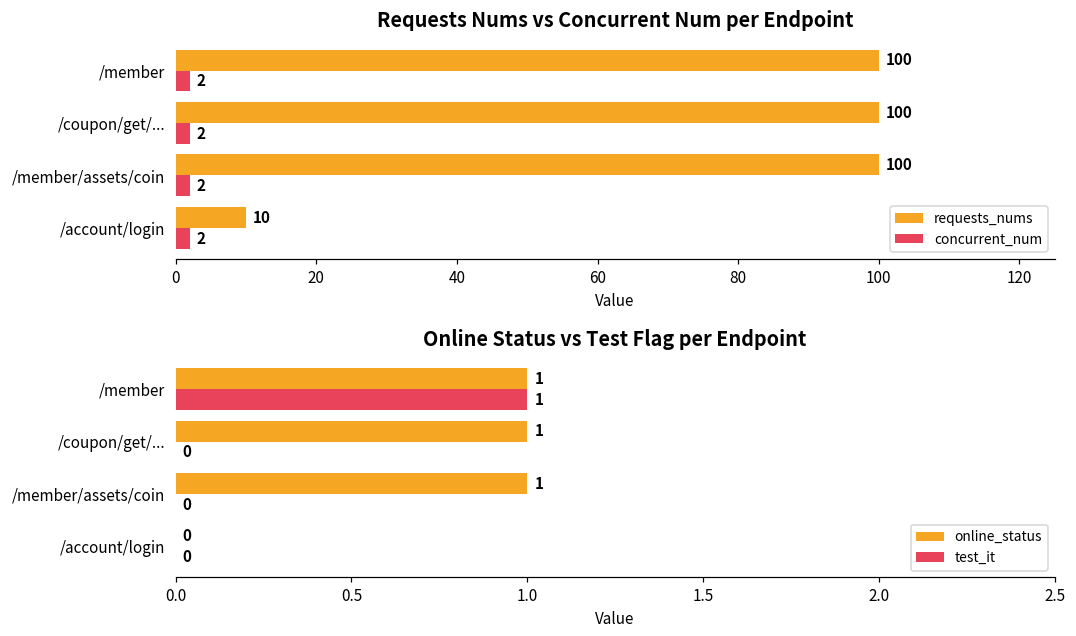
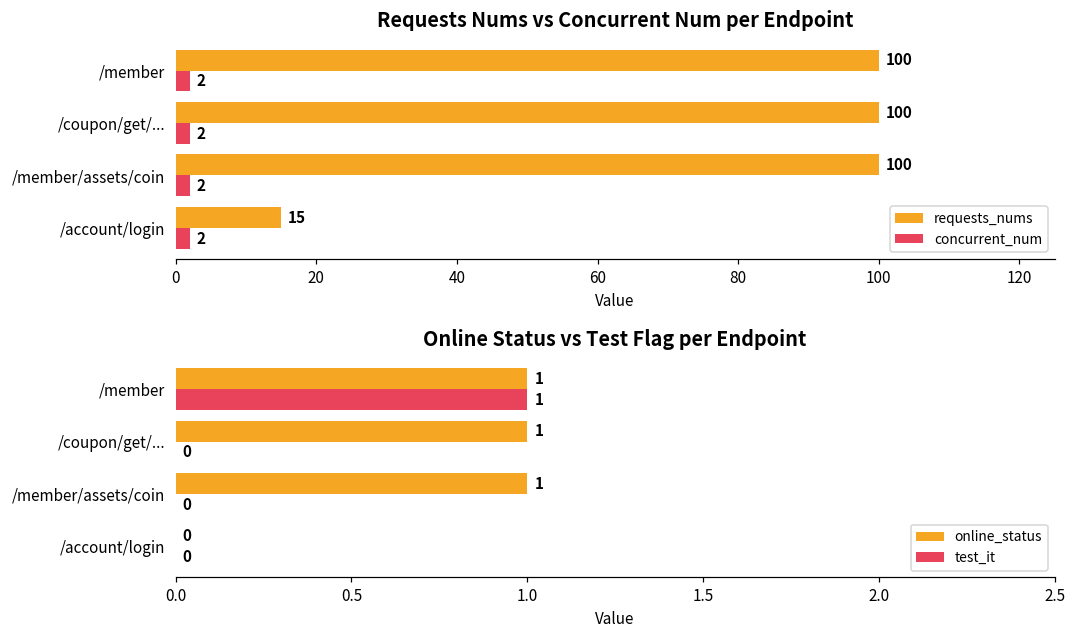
Requests Nums vs Concurrent Num per Endpoint, requests_nums, /account/login: 10 -> 15
